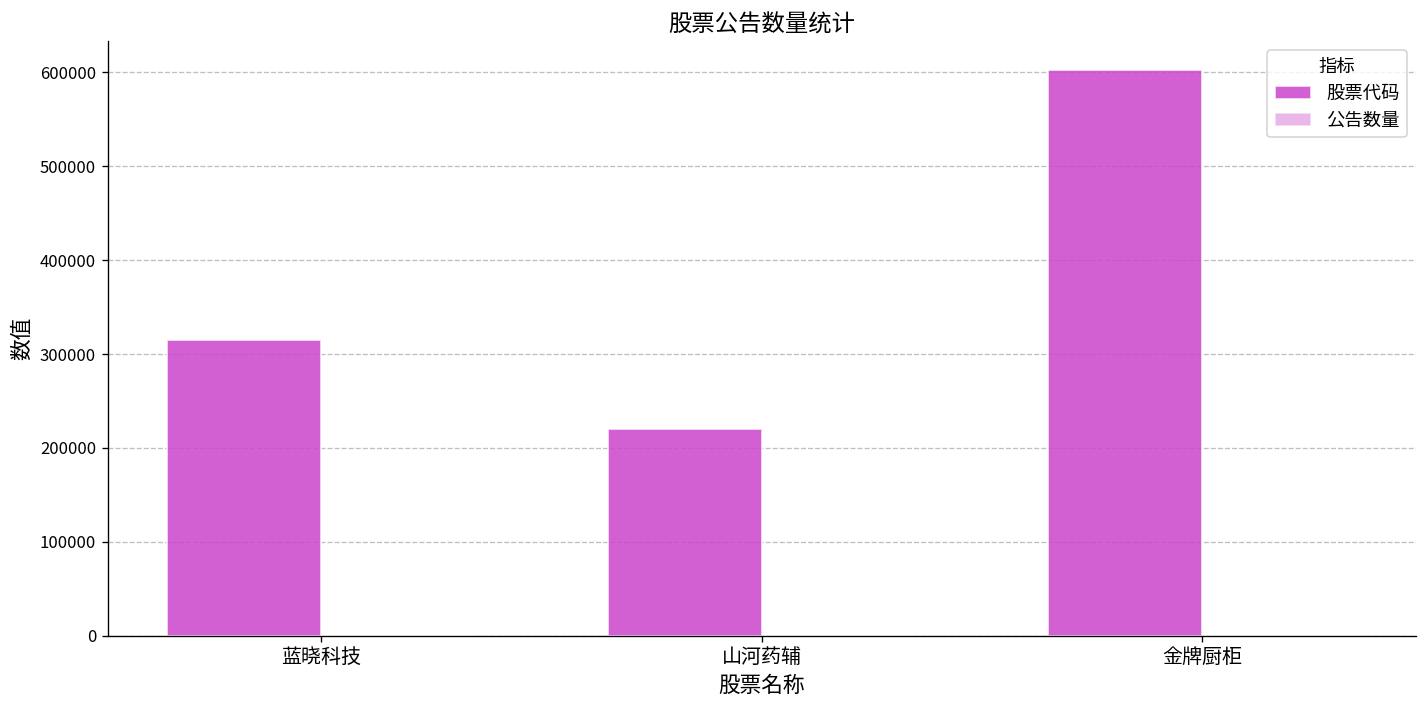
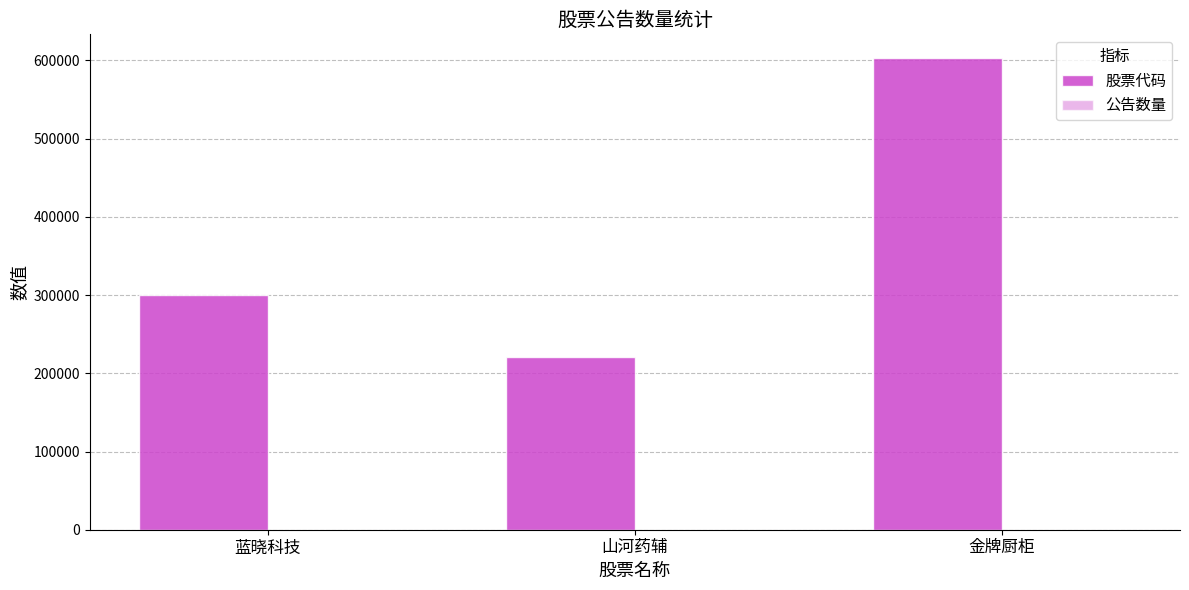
股票代码, 蓝晓科技: 320000 -> 300000
